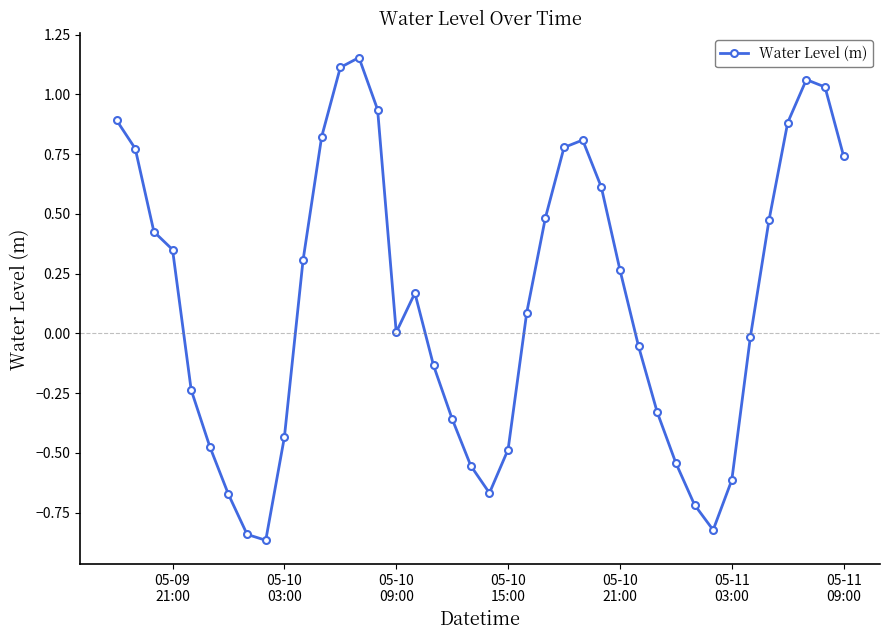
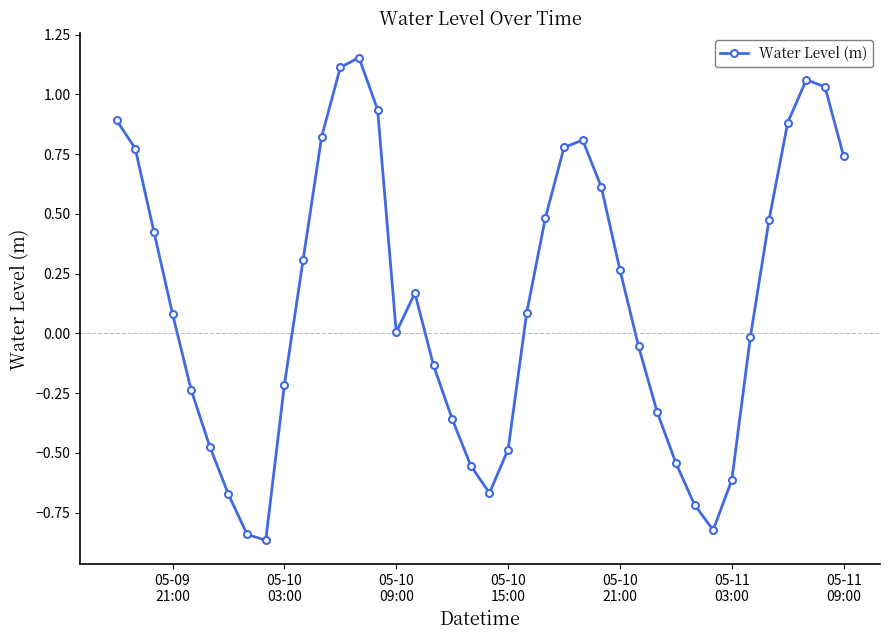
05-09 21:00: 0.35 -> 0.08
05-10 03:00: -0.43 -> -0.22
